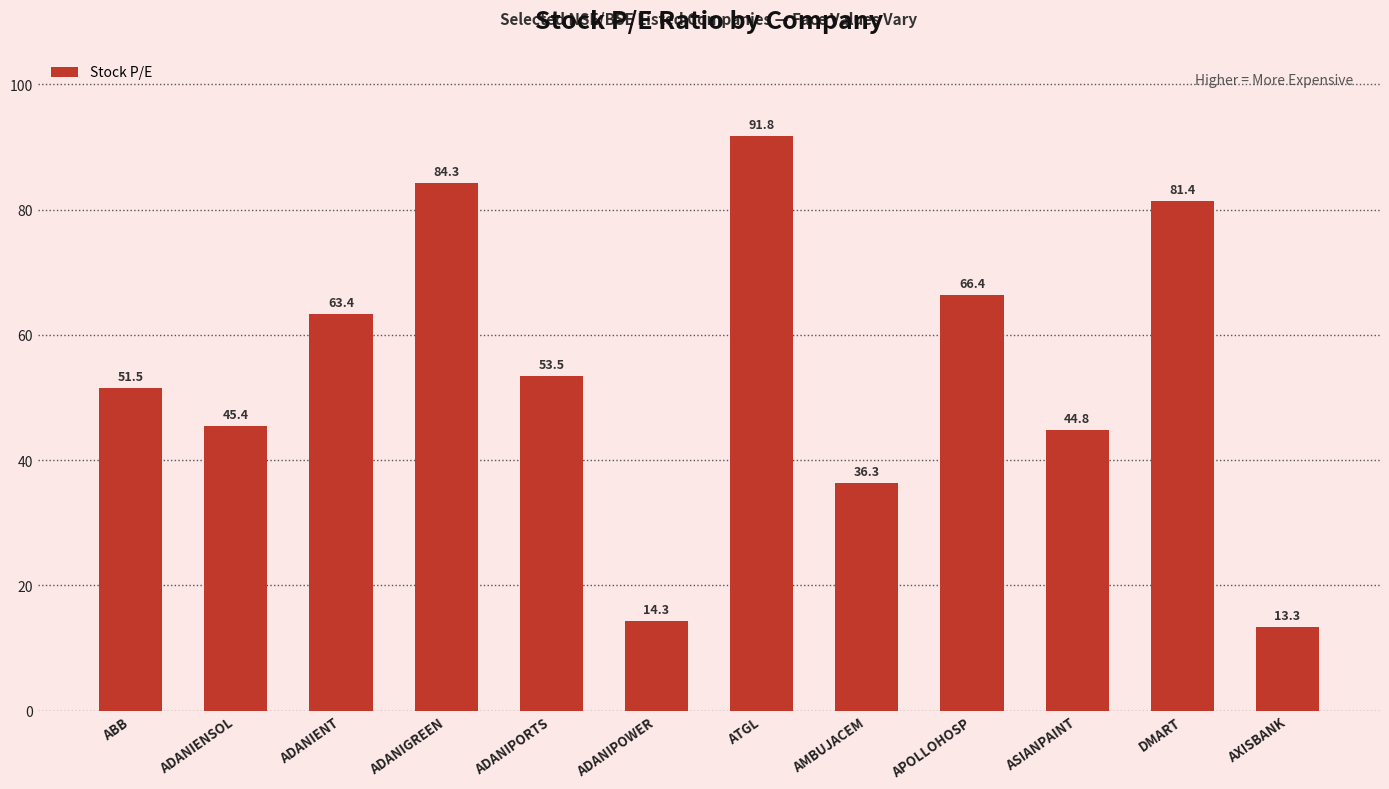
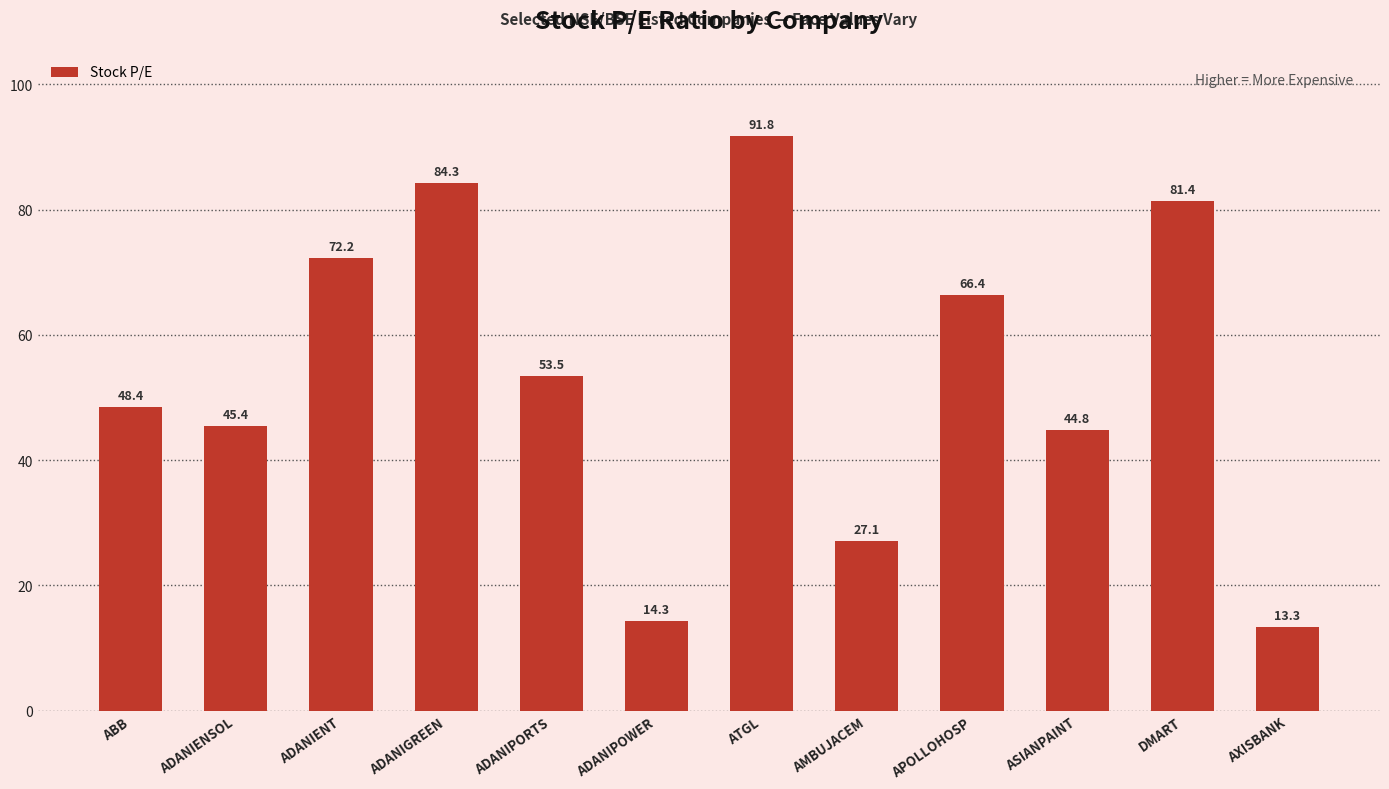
ABB: 51.5 -> 48.4
ADANIENT: 63.4 -> 72.2
AMBUJACEM: 36.3 -> 27.1
